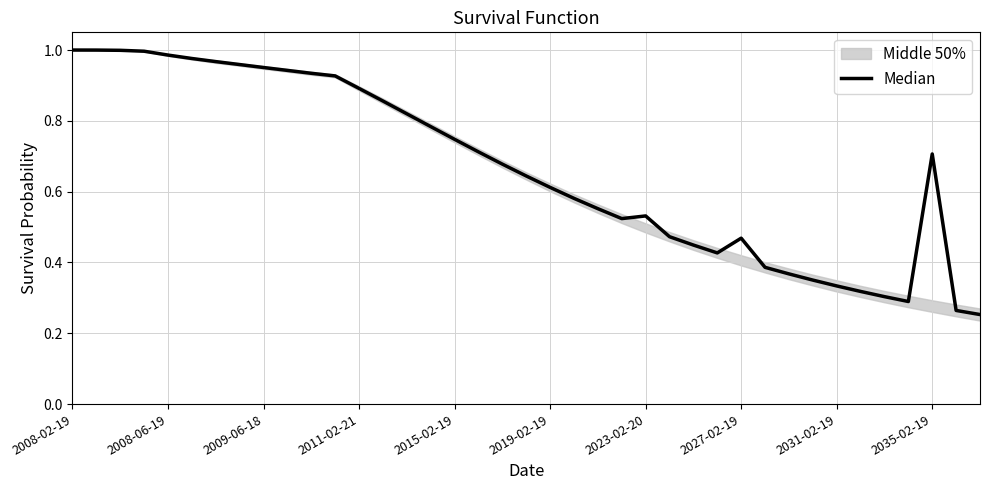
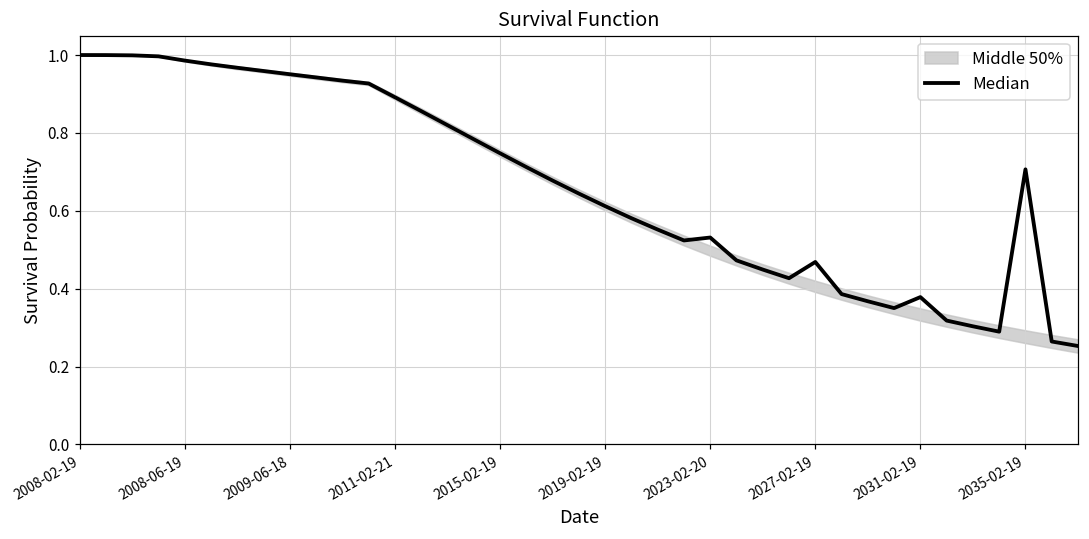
Median, 2031-02-19: 0.33 -> 0.38
